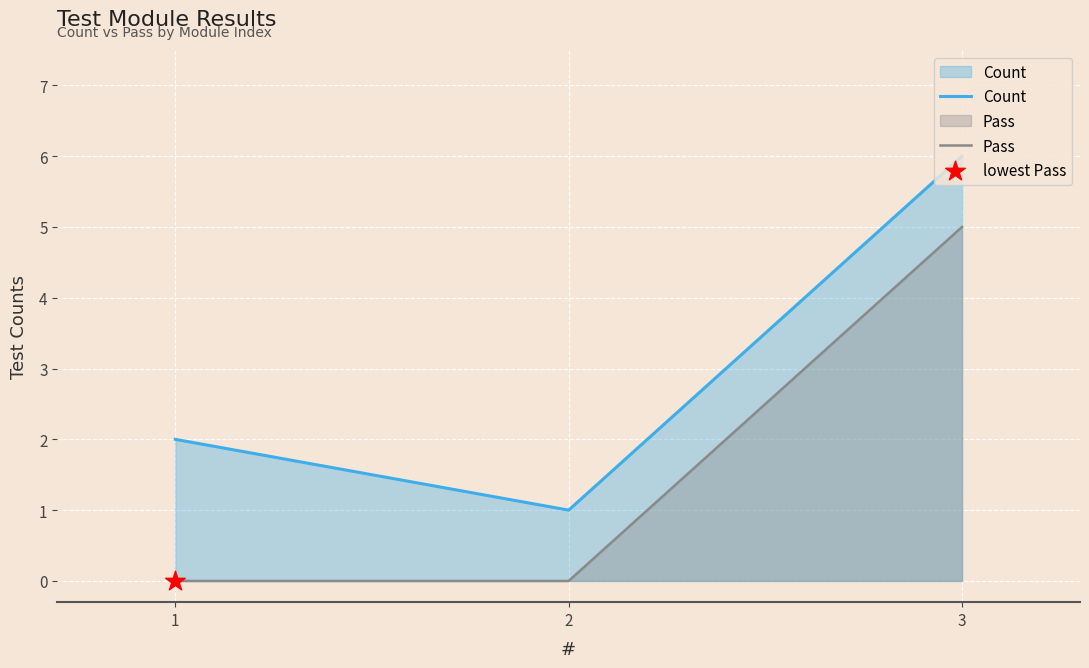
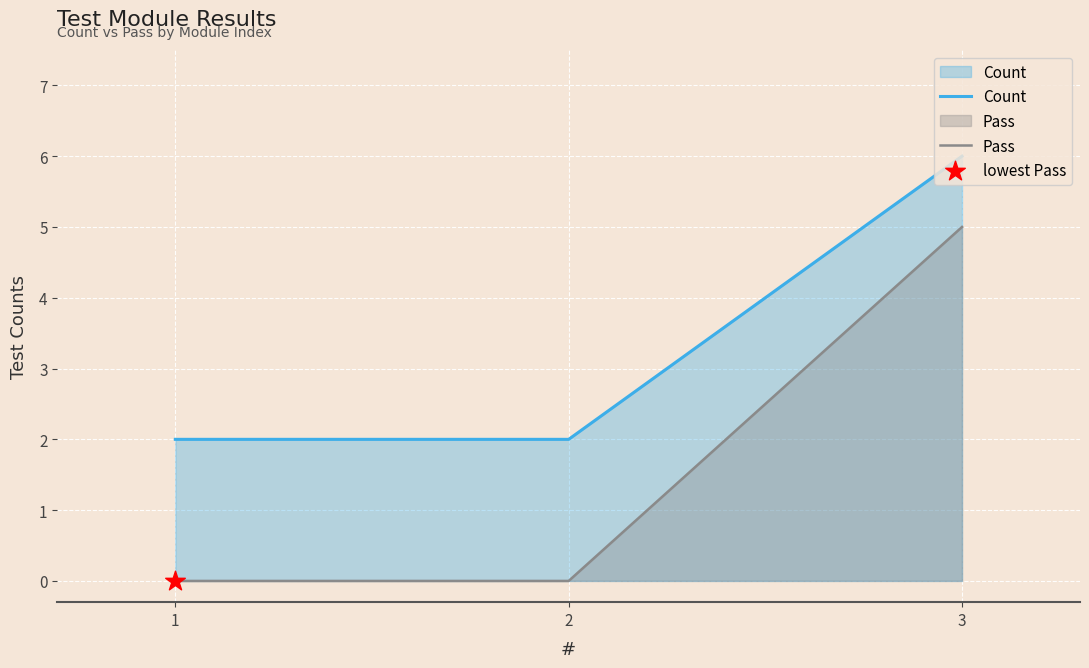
Count, 2: 1 -> 2
